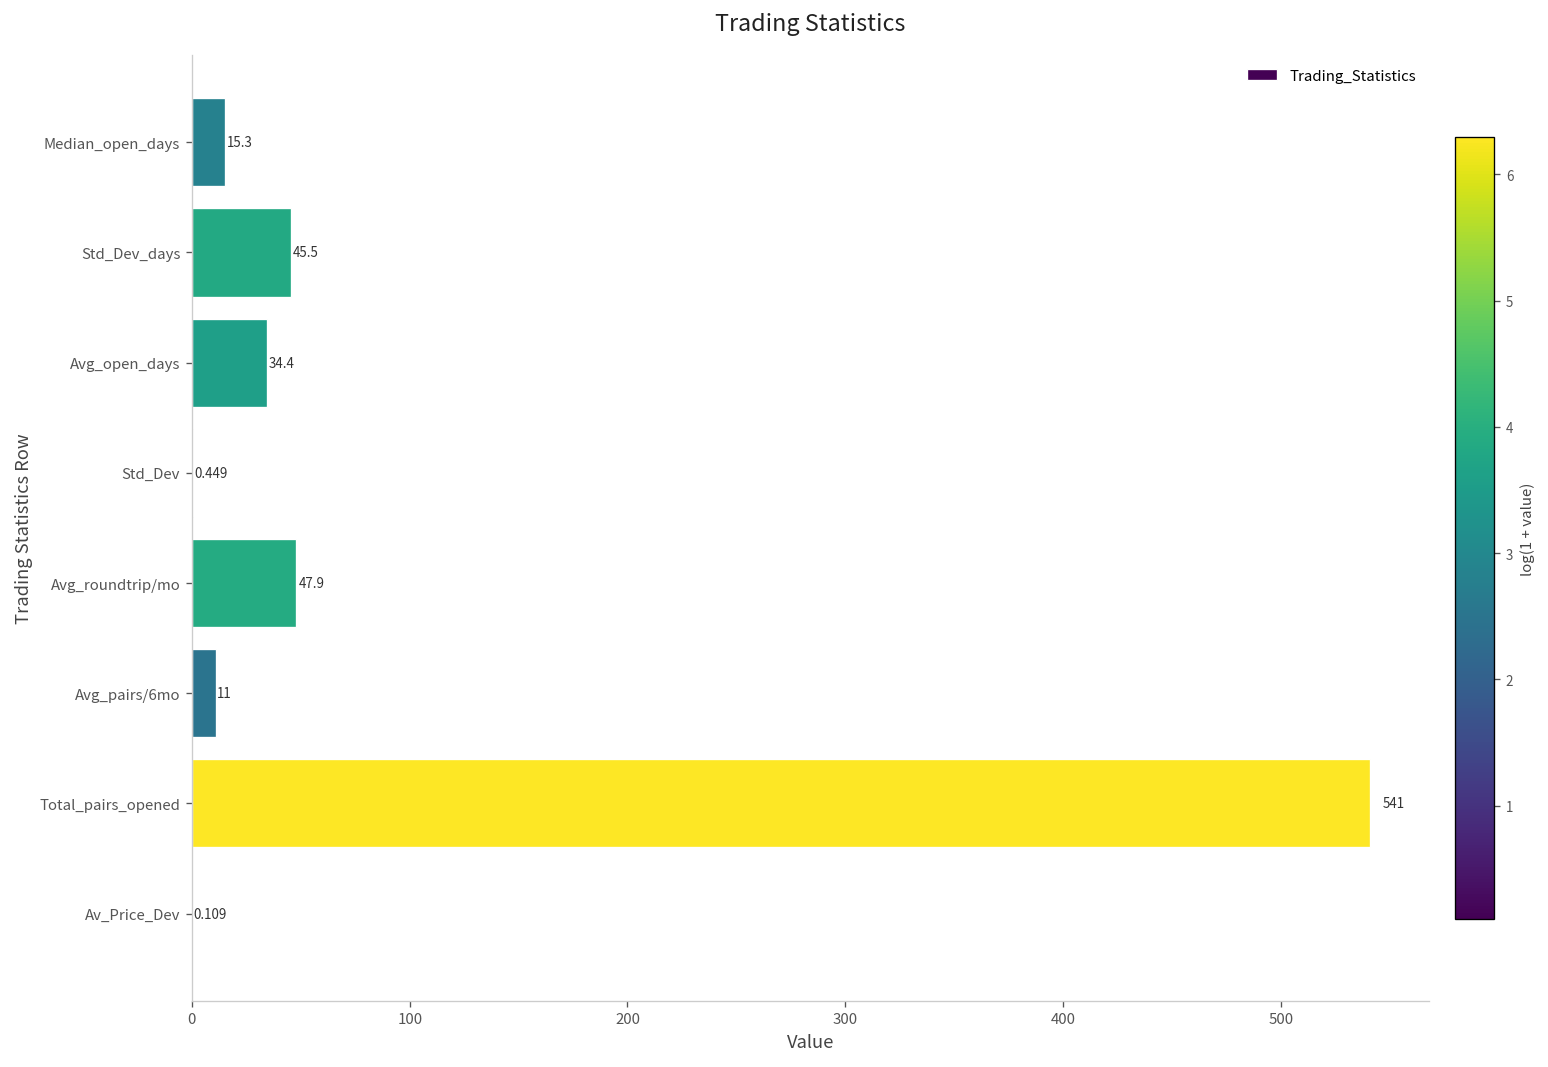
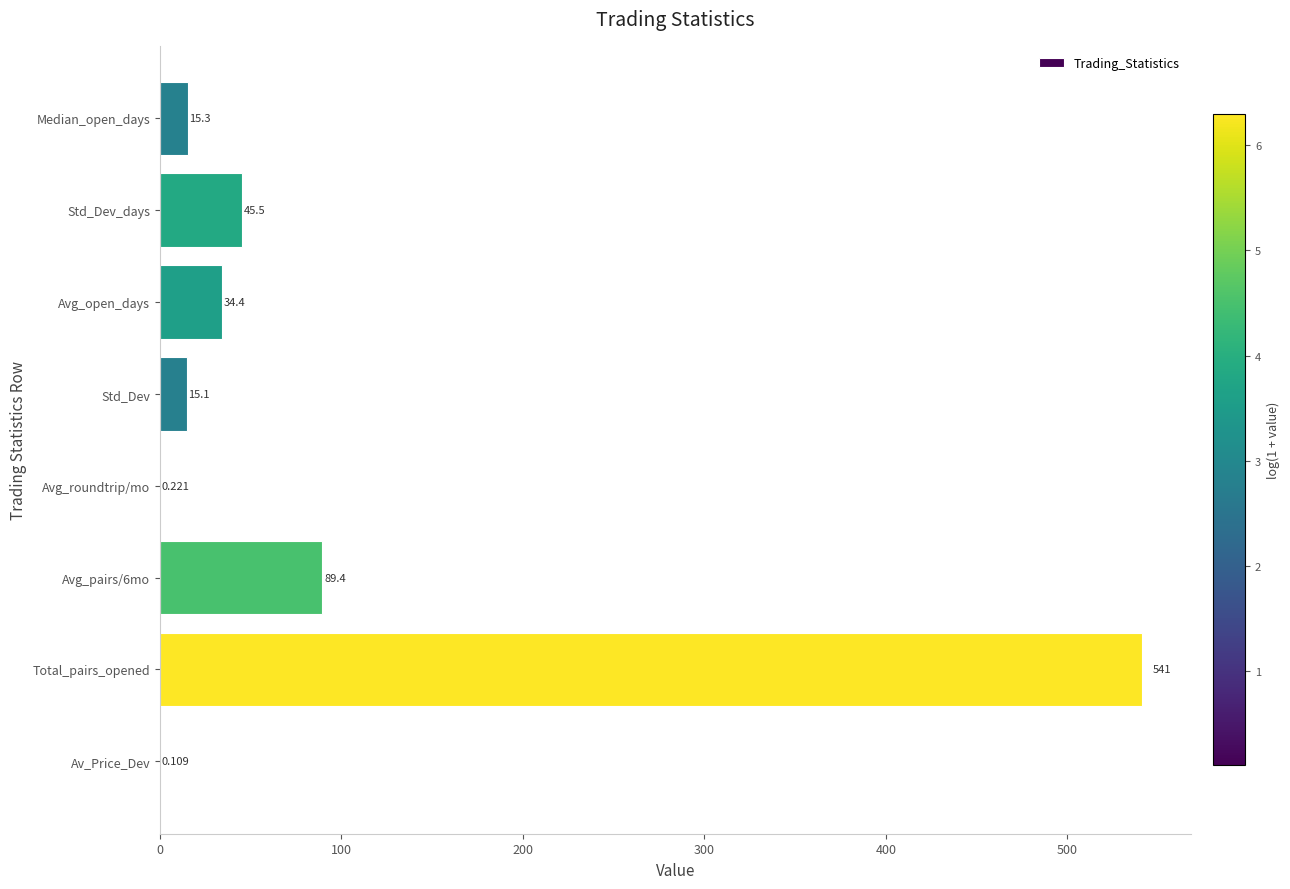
Std_Dev: 0.449 -> 15.1
Avg_roundtrip/mo: 47.9 -> 0.221
Avg_pairs/6mo: 11 -> 89.4
